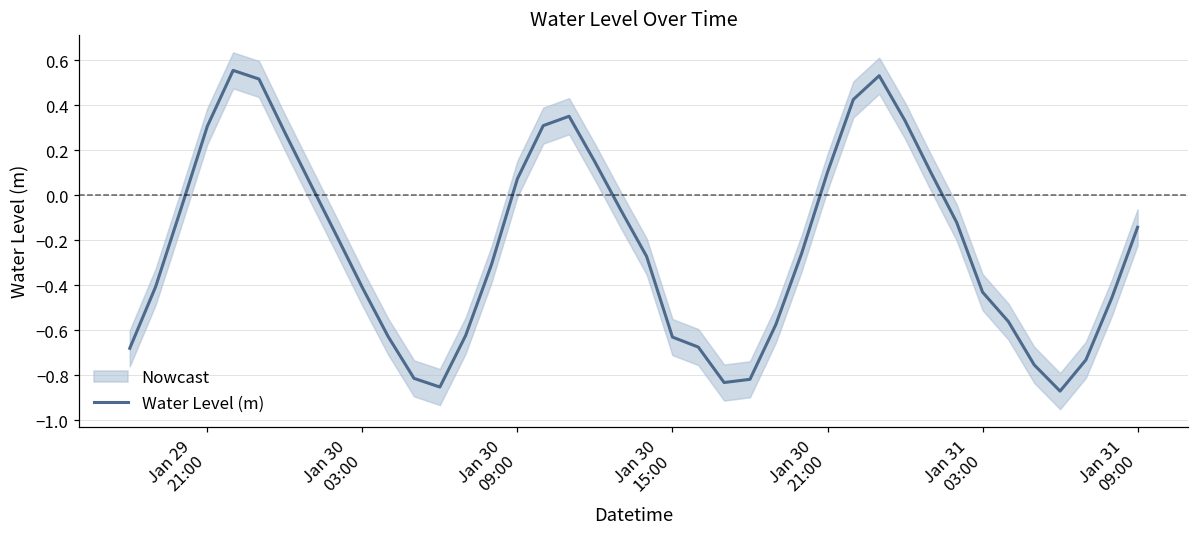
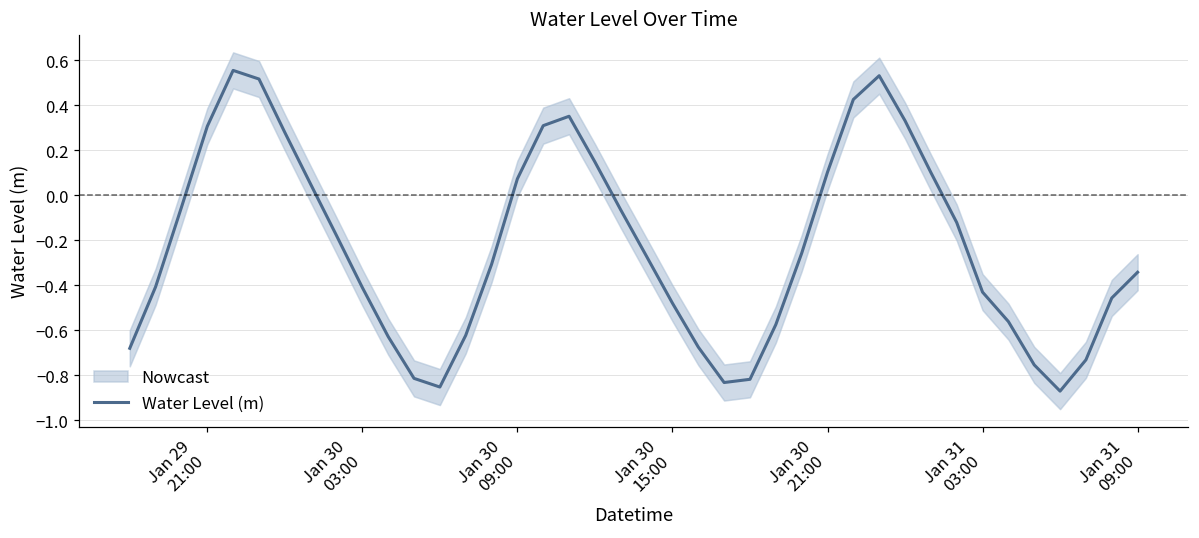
Water Level (m), Jan 30 15:00: -0.63 -> -0.48
Water Level (m), Jan 31 09:00: -0.14 -> -0.34
